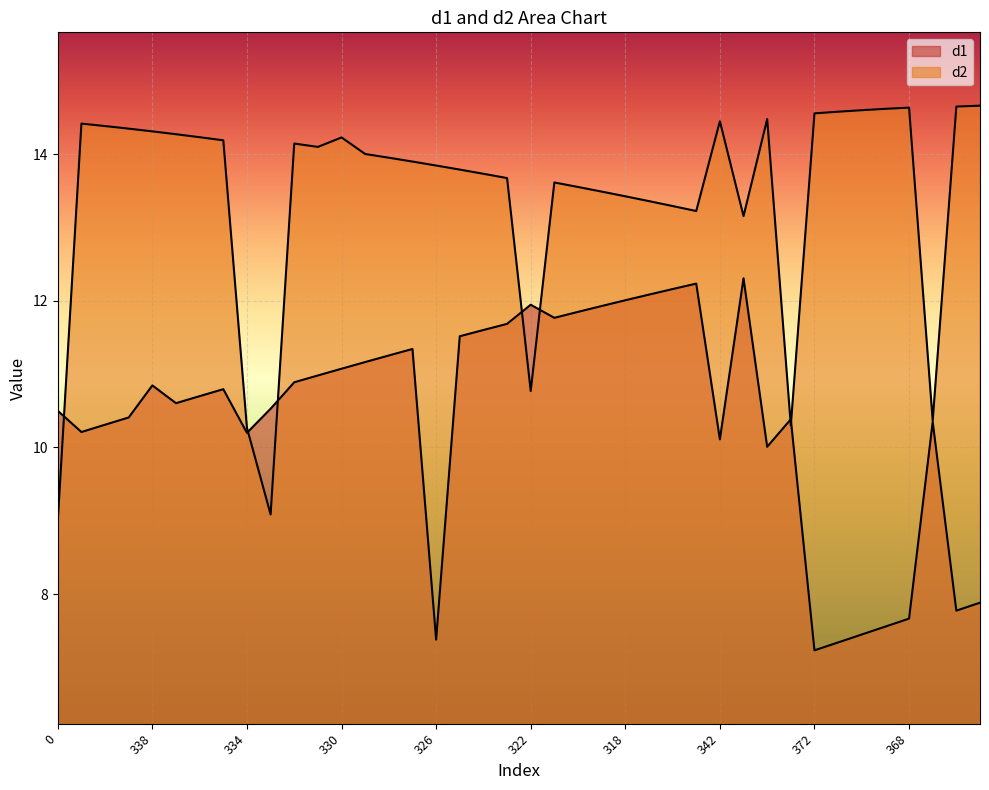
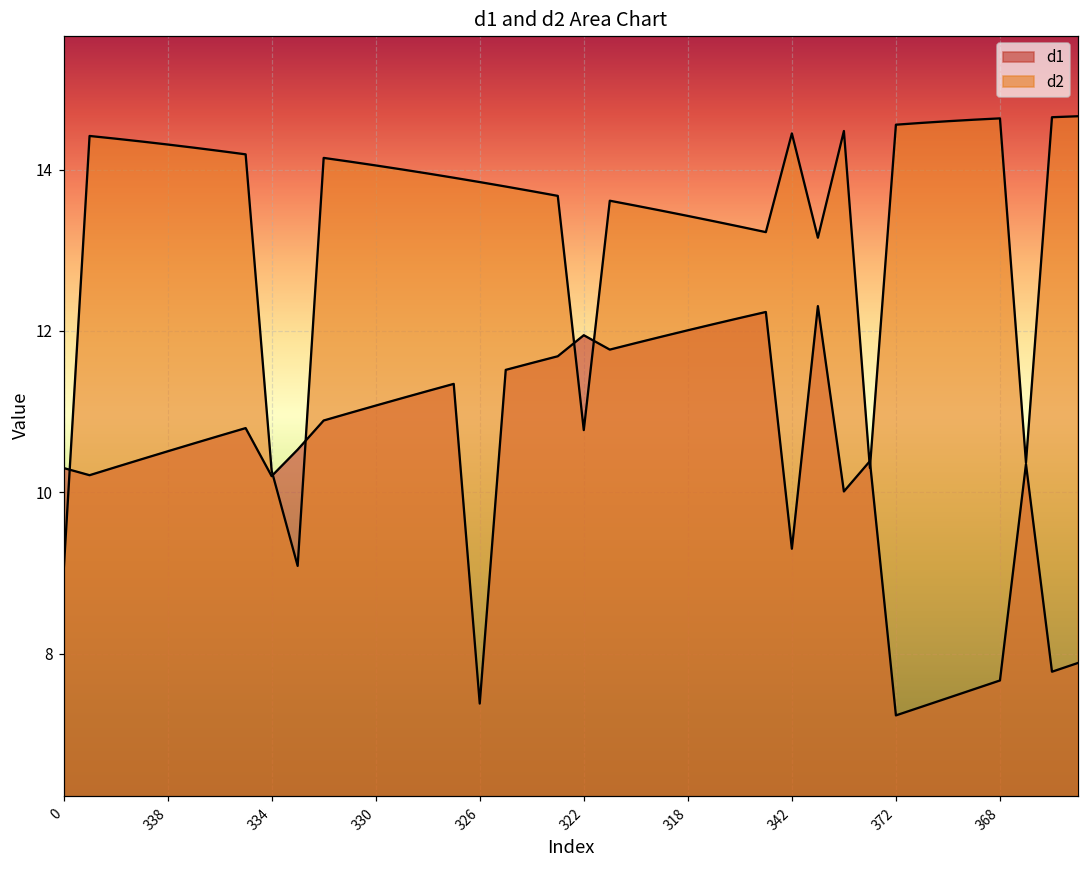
d1, 0: 10.5 -> 10.3
d1, 338: 10.8 -> 10.5
d2, 330: 14.2 -> 14.1
d1, 342: 10.1 -> 9.3
